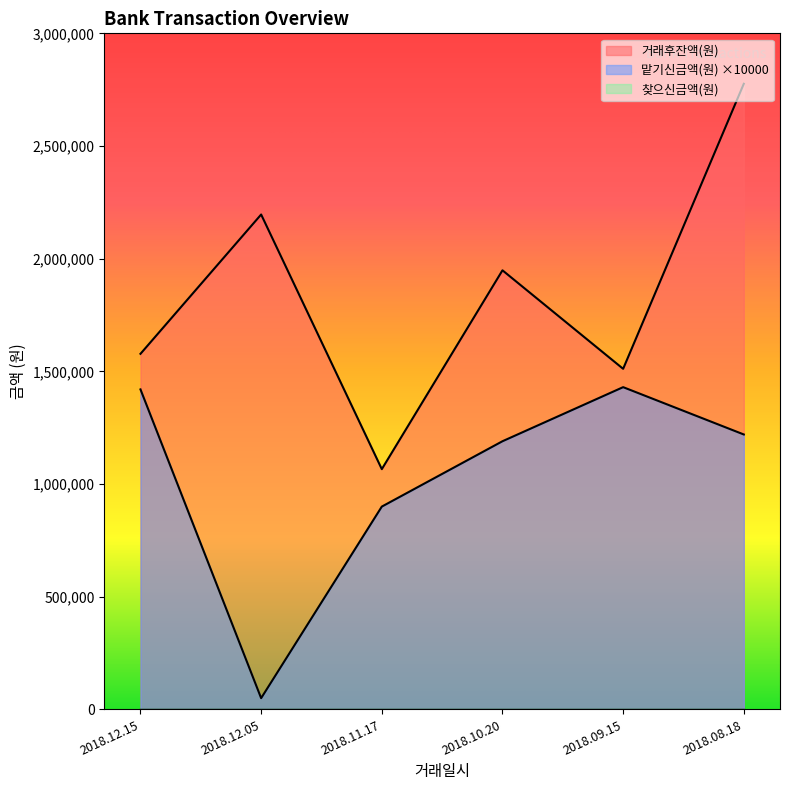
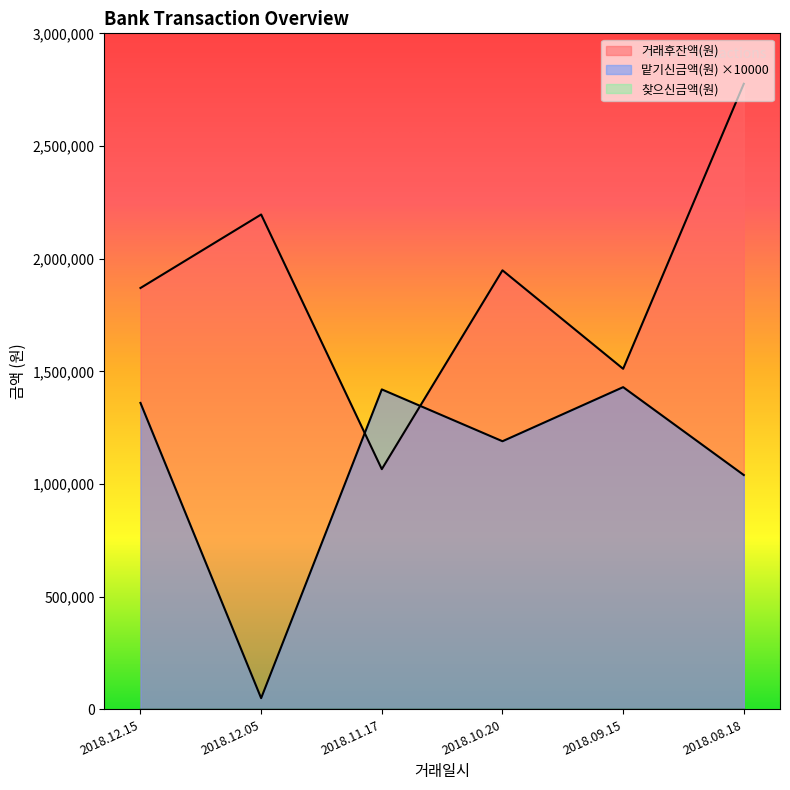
거래후잔액(원), 2018.12.15: 1,580,000 -> 1,870,000
맡기신금액(원) ×10000, 2018.12.15: 1,420,000 -> 1,360,000
맡기신금액(원) ×10000, 2018.11.17: 900,000 -> 1,420,000
맡기신금액(원) ×10000, 2018.08.18: 1,220,000 -> 1,040,000
